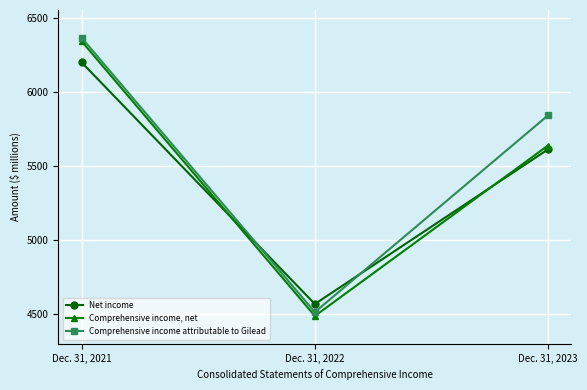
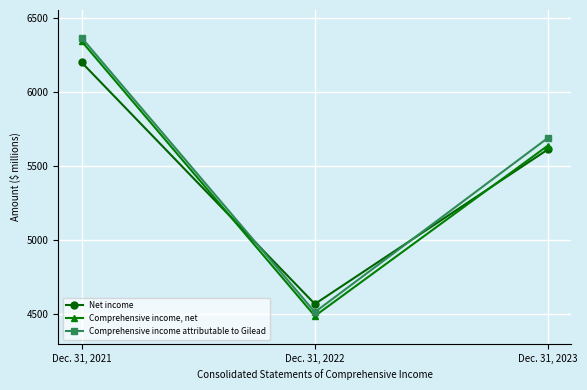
Comprehensive income attributable to Gilead, Dec. 31, 2023: 5840 -> 5690
